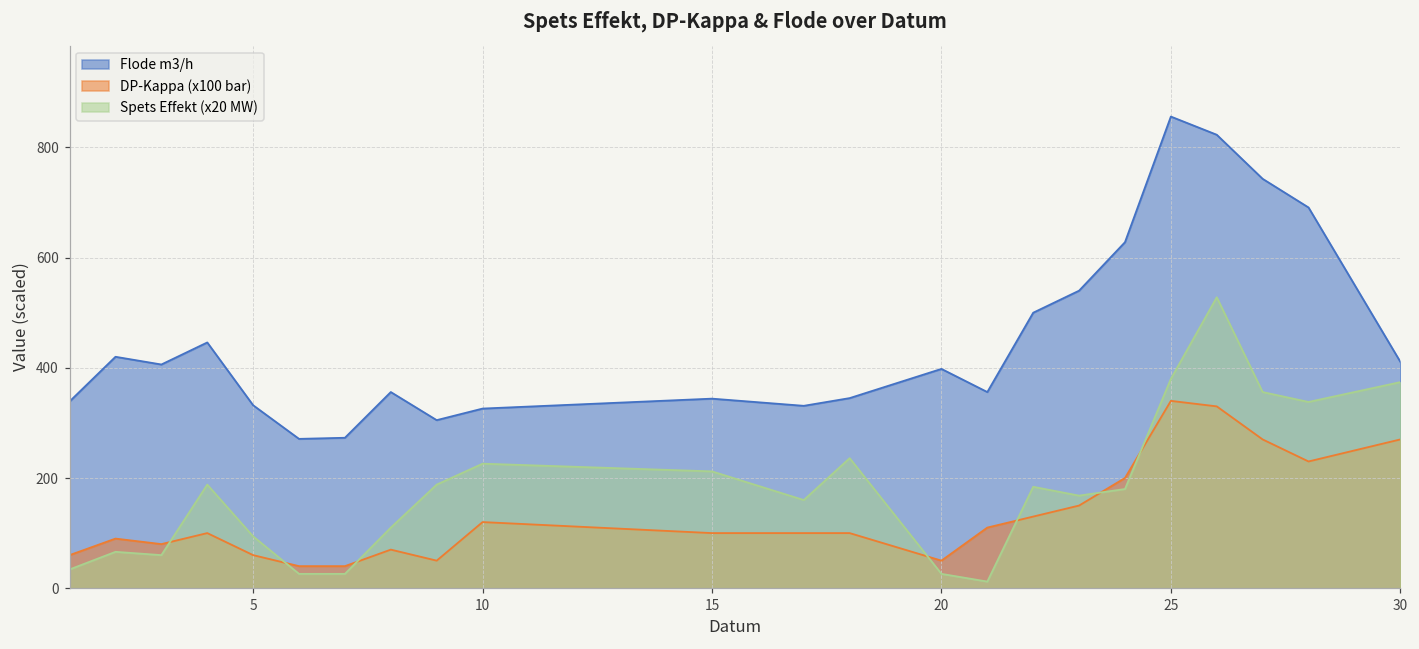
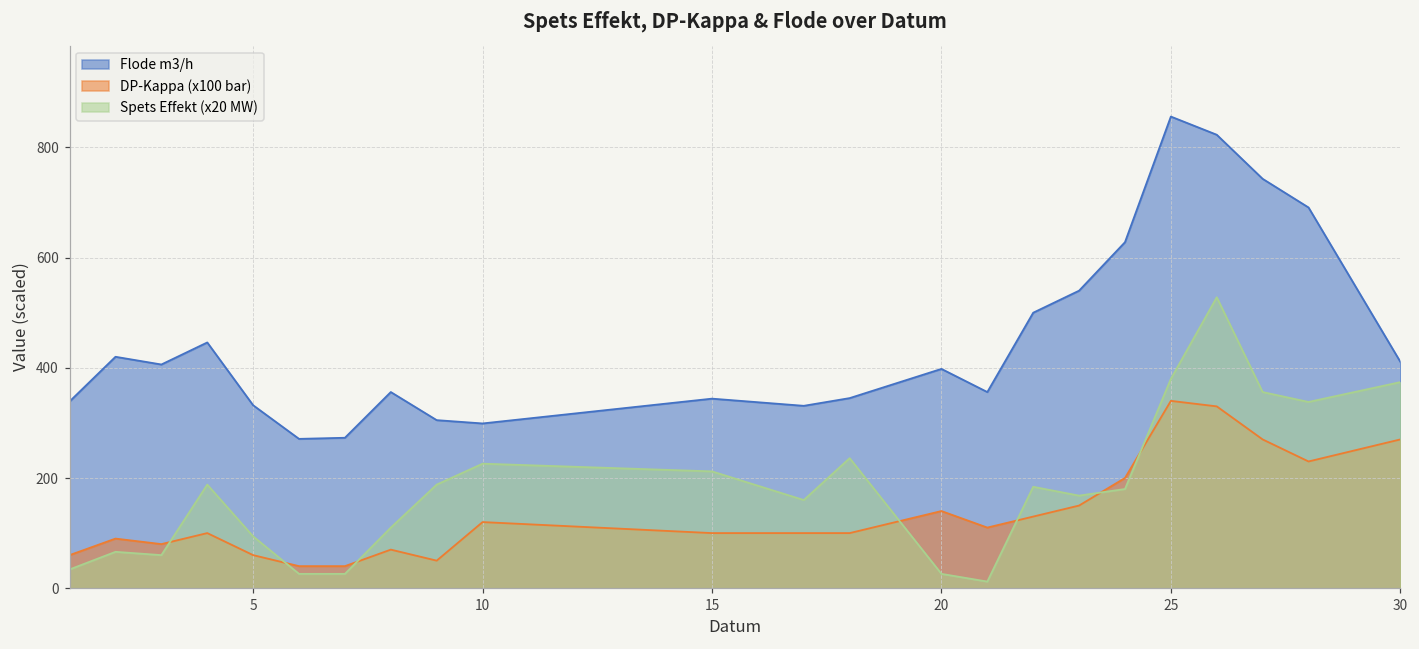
Flode m3/h, 10: 330 -> 300
DP-Kappa (x100 bar), 20: 50 -> 140
